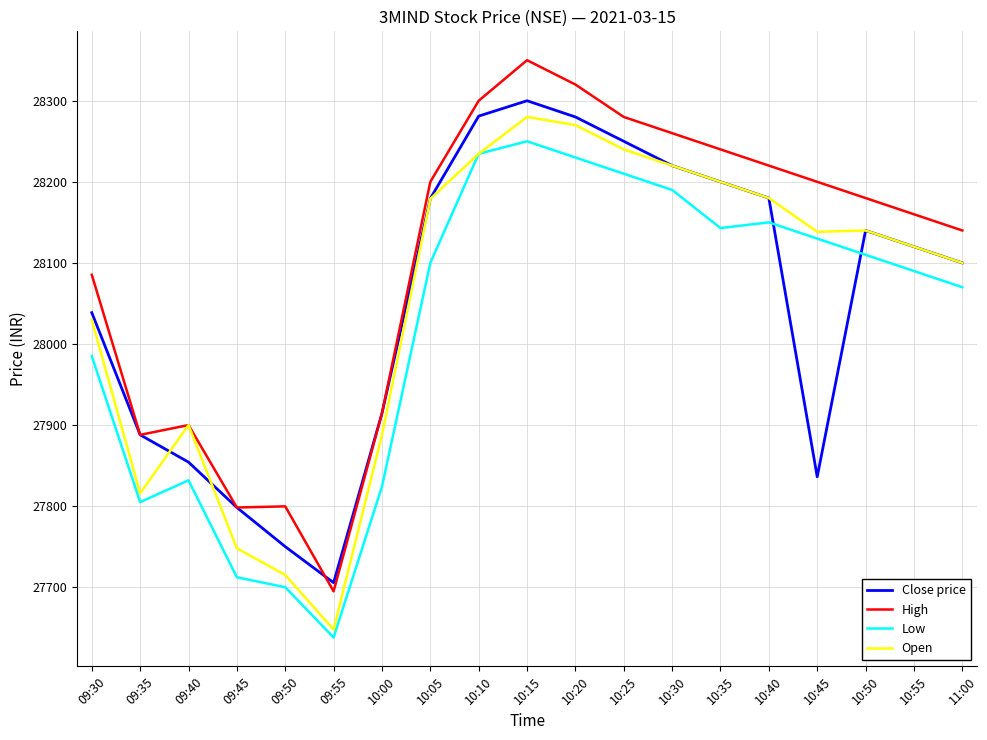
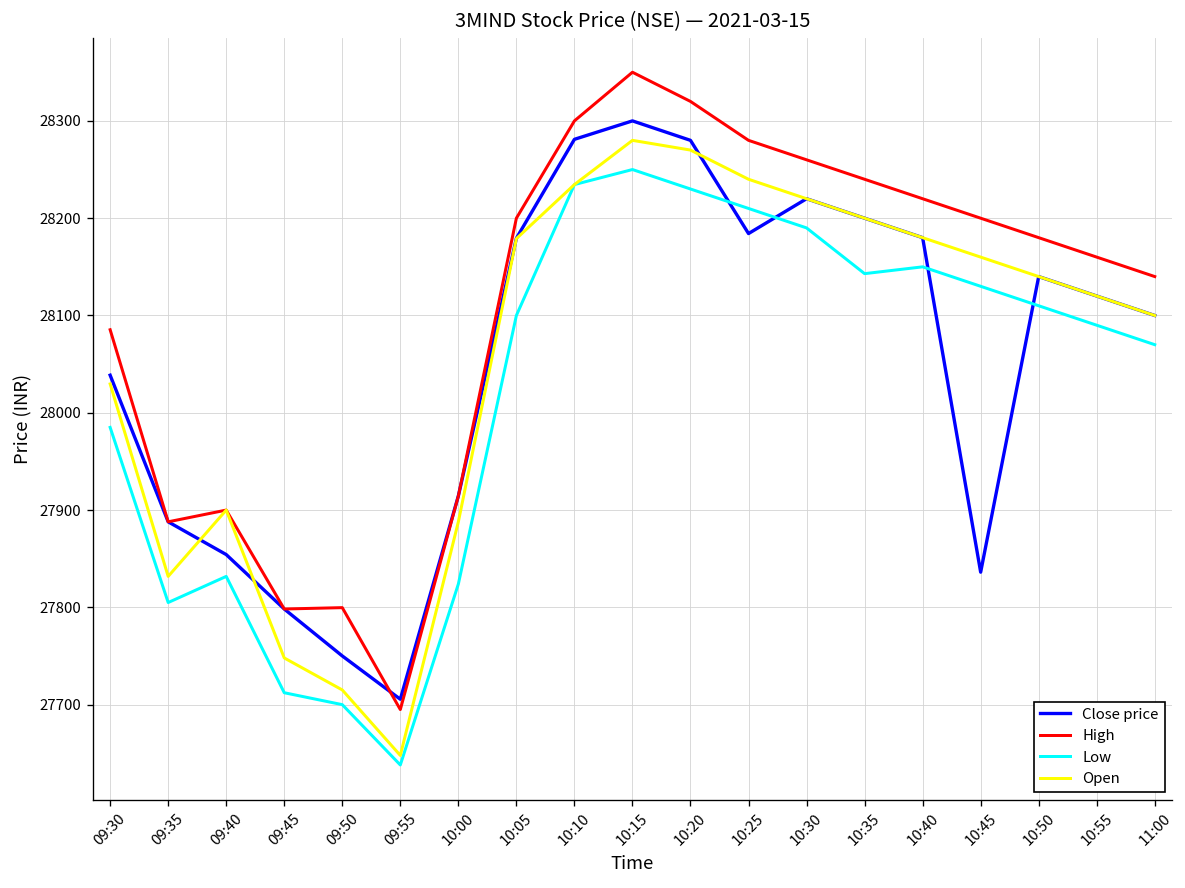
Open, 09:35: 27820 -> 27830
Close price, 10:25: 28250 -> 28180
Open, 10:45: 28140 -> 28160
